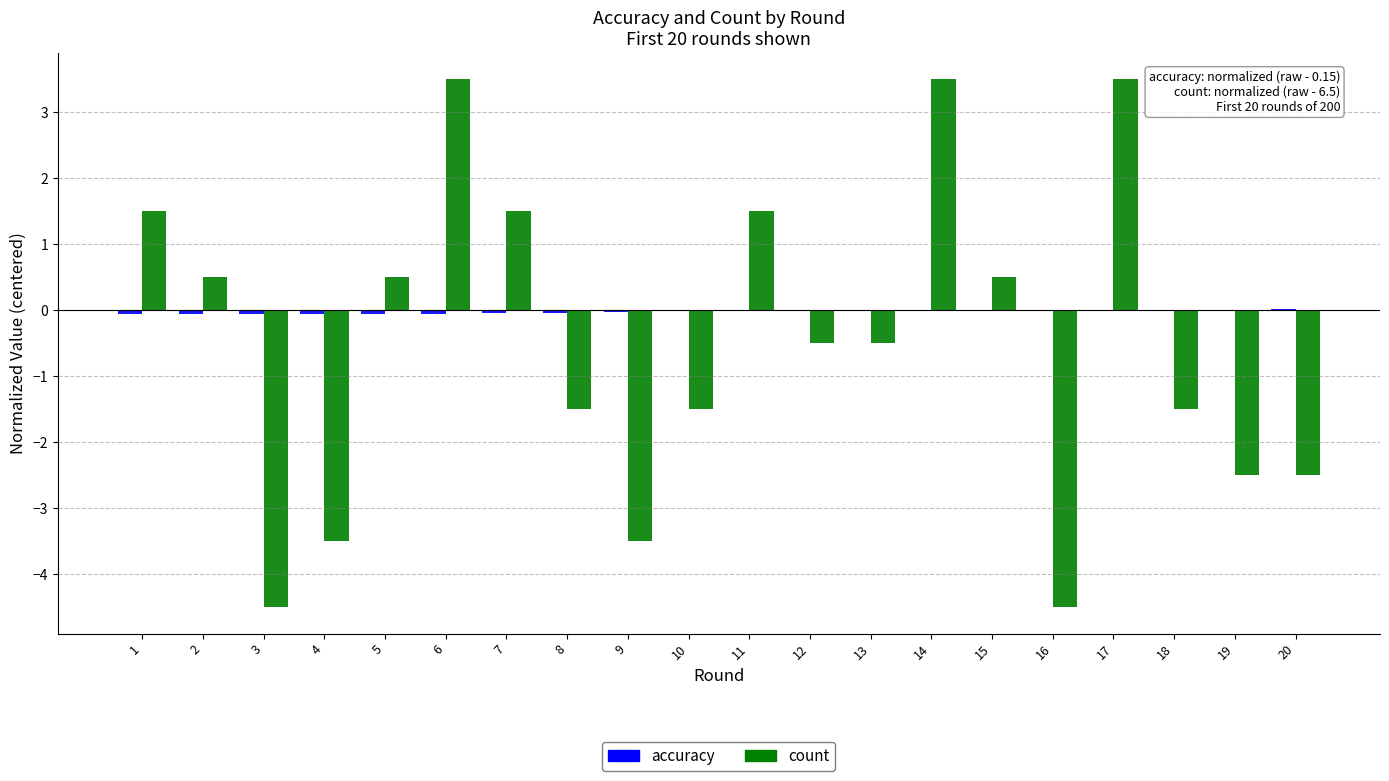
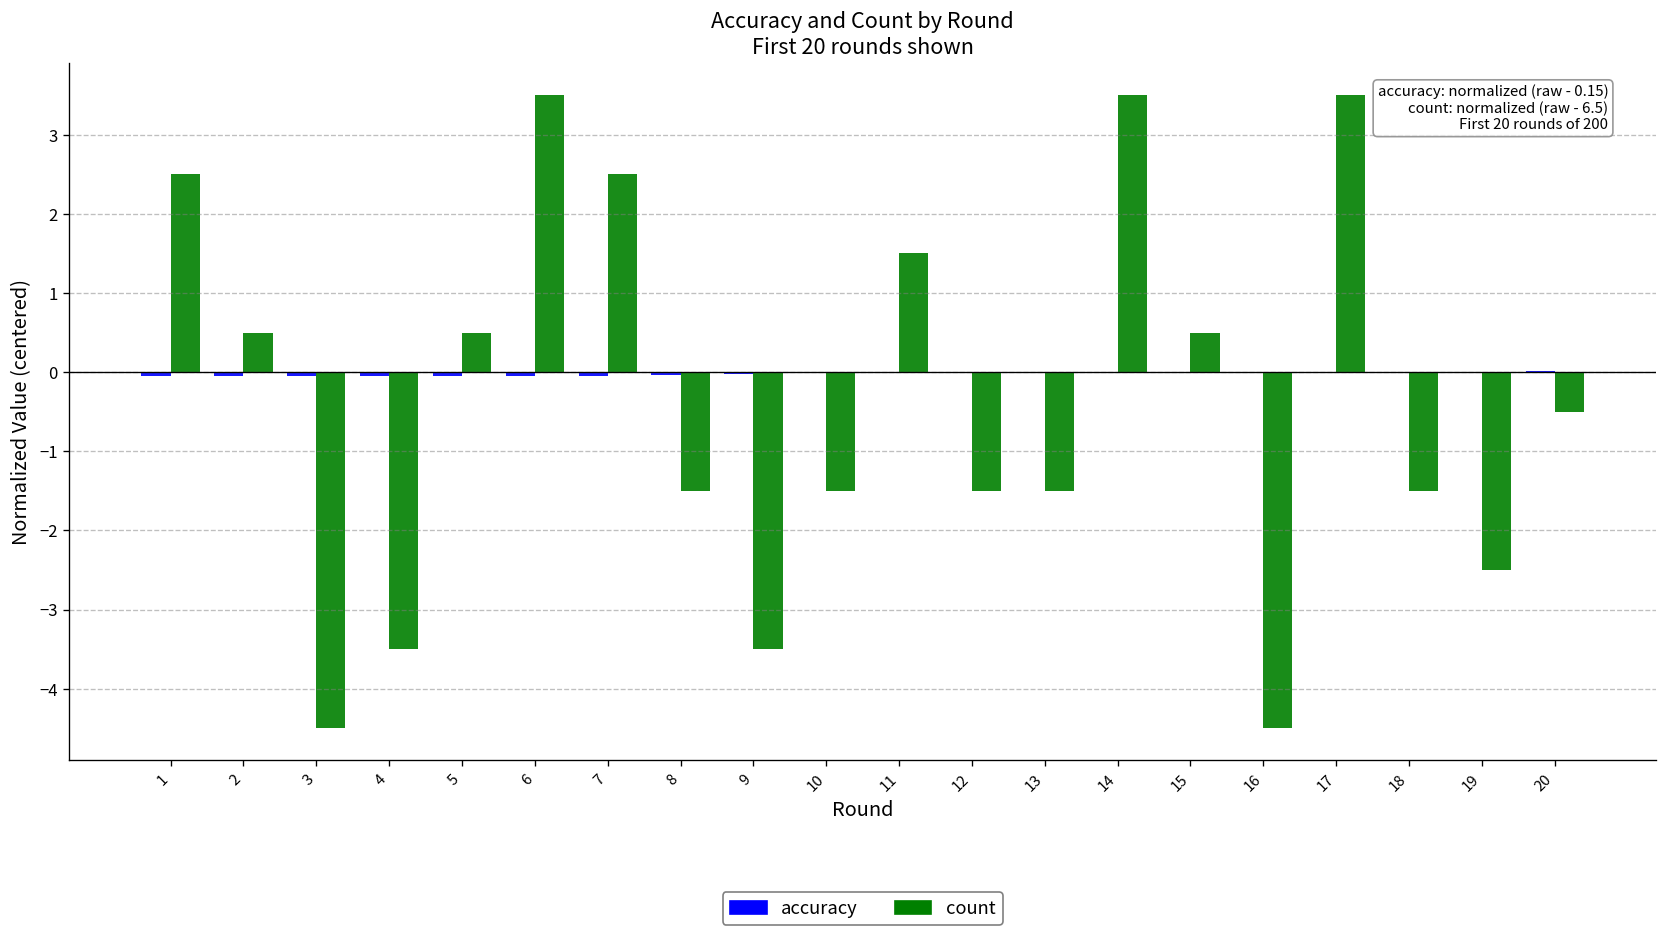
count, 1: 1.5 -> 2.5
count, 7: 1.5 -> 2.5
count, 12: -0.5 -> -1.5
count, 13: -0.5 -> -1.5
count, 20: -2.5 -> -0.5
